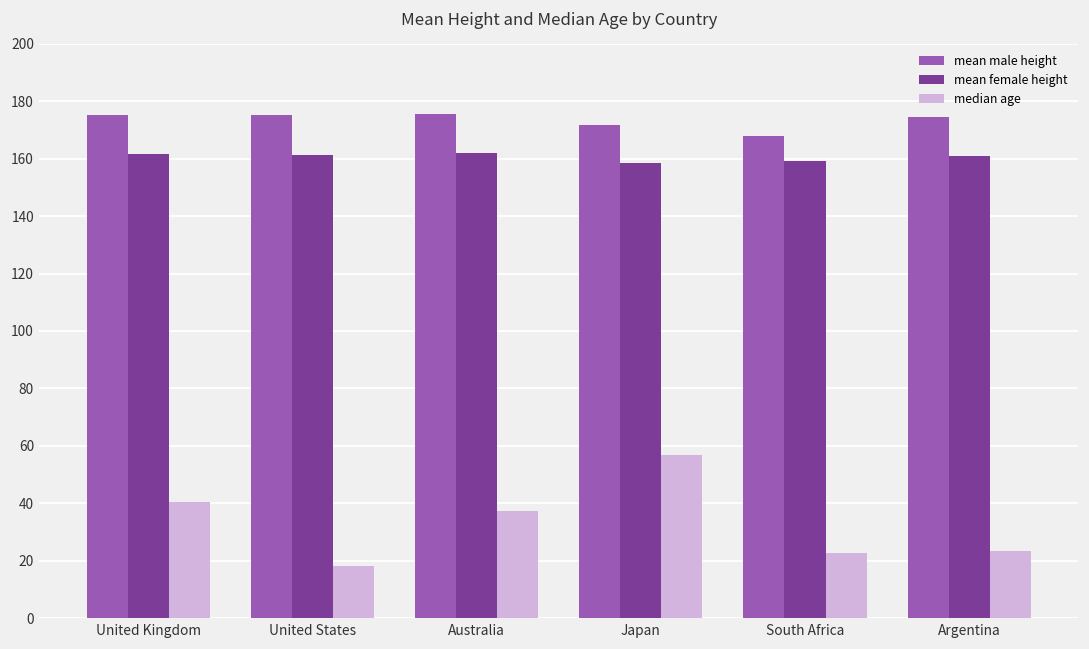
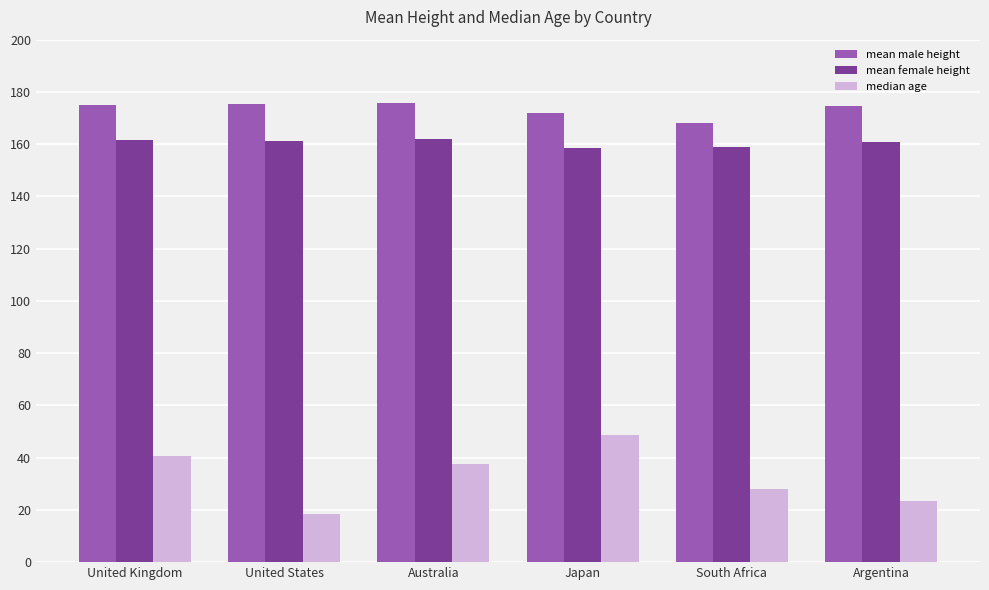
median age, Japan: 57 -> 49
median age, South Africa: 23 -> 28
